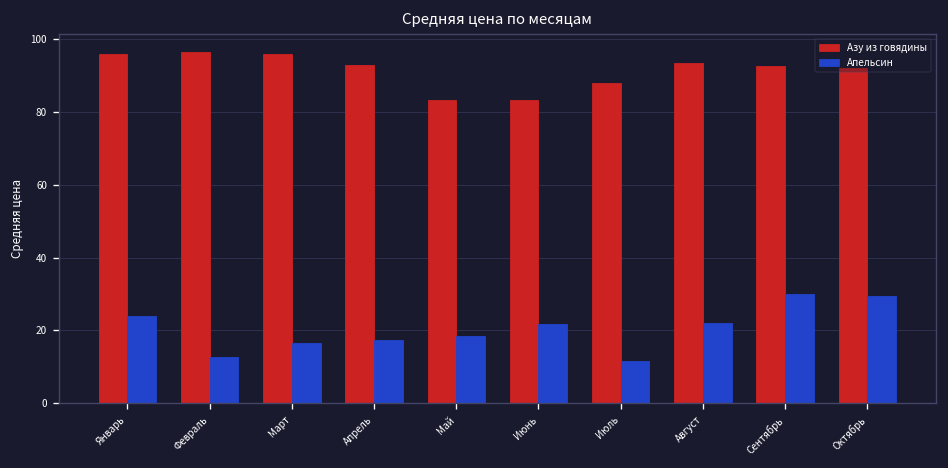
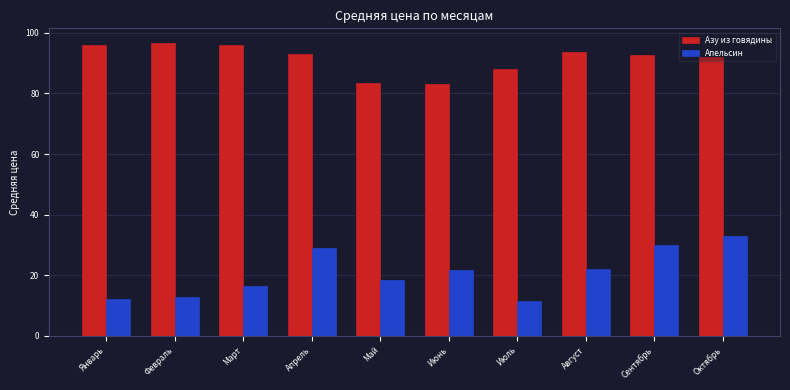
Апельсин, Январь: 24 -> 12
Апельсин, Апрель: 17 -> 29
Апельсин, Октябрь: 29 -> 33
